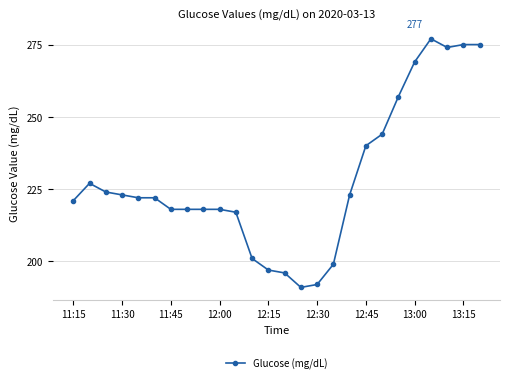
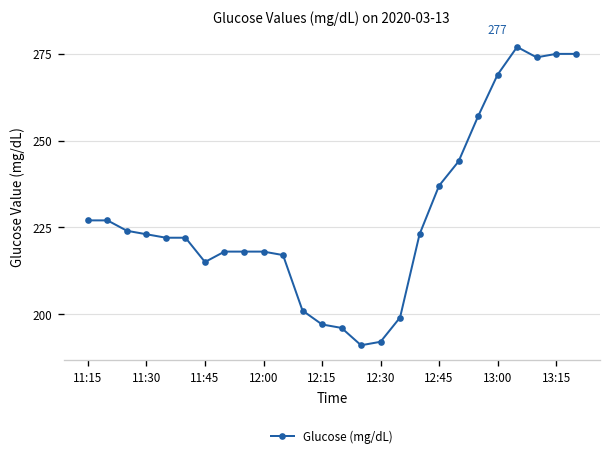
11:15: 221 -> 227
11:45: 218 -> 215
12:45: 240 -> 237
